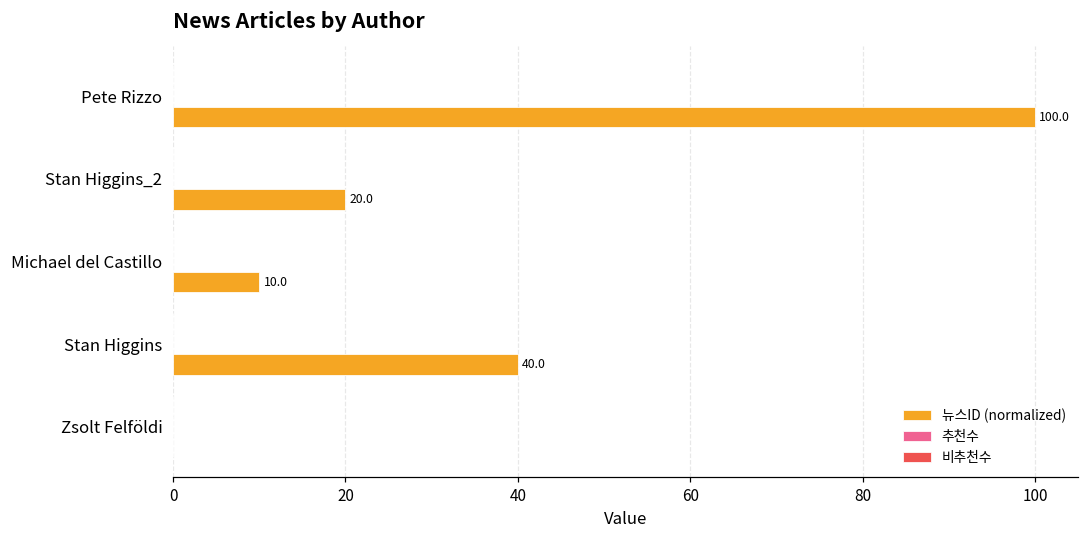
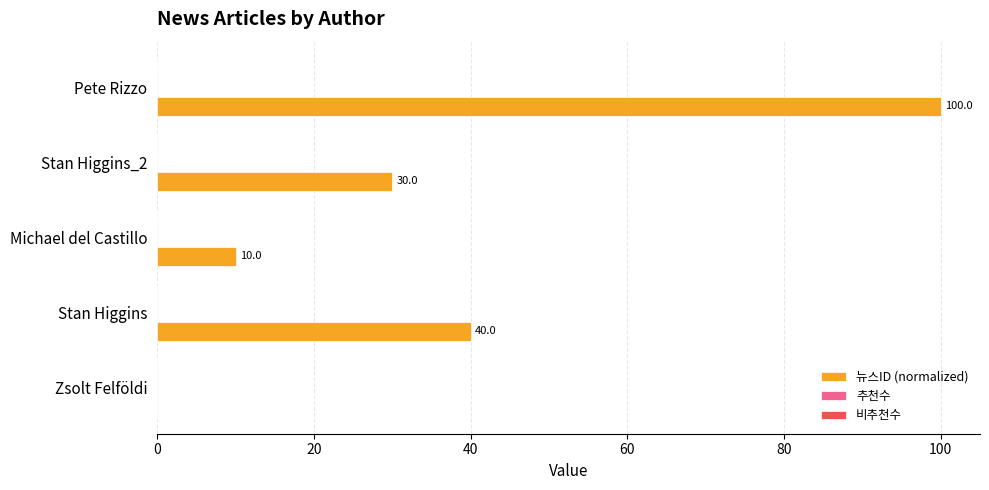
뉴스ID (normalized), Stan Higgins_2: 20.0 -> 30.0
